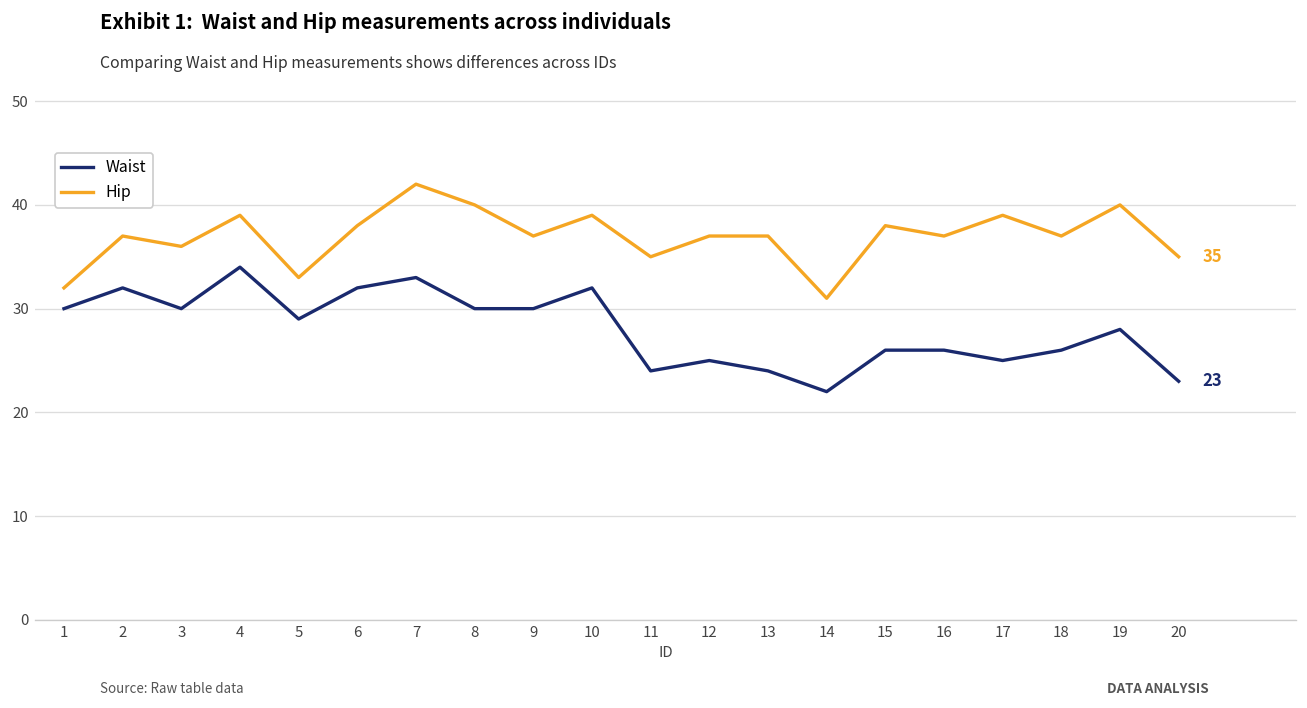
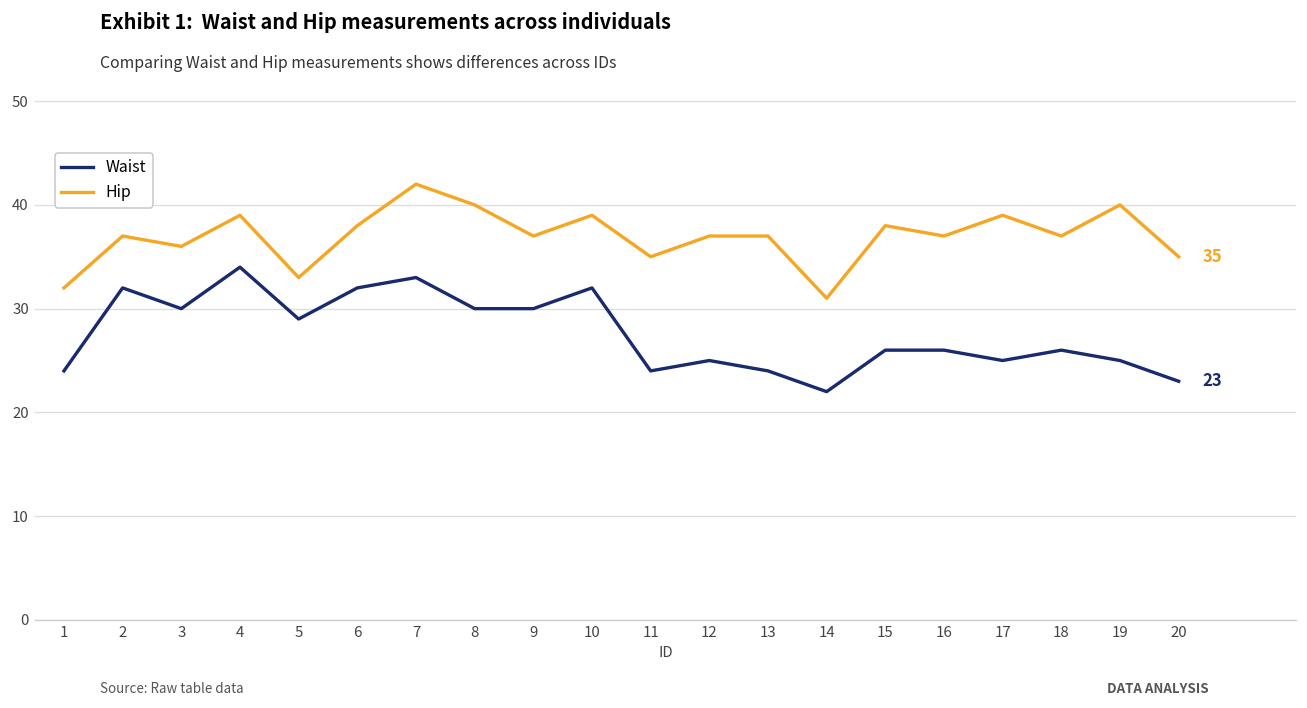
Waist, 1: 30 -> 24
Waist, 19: 28 -> 25
